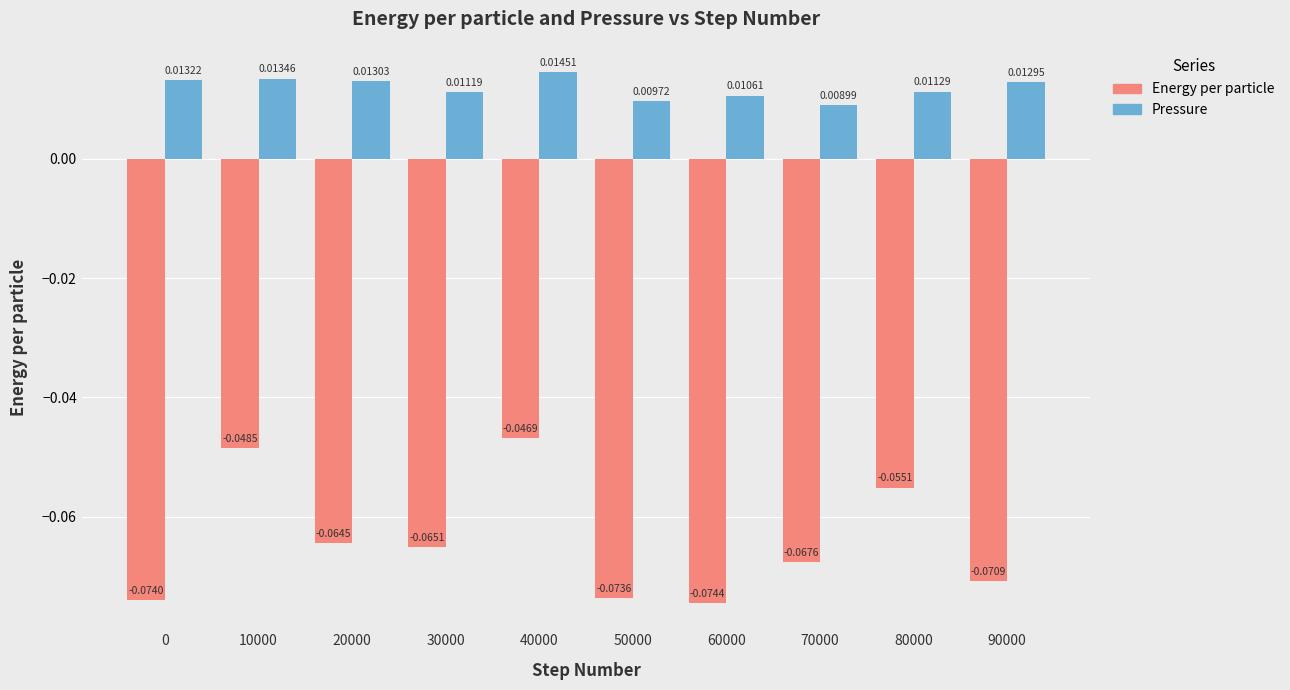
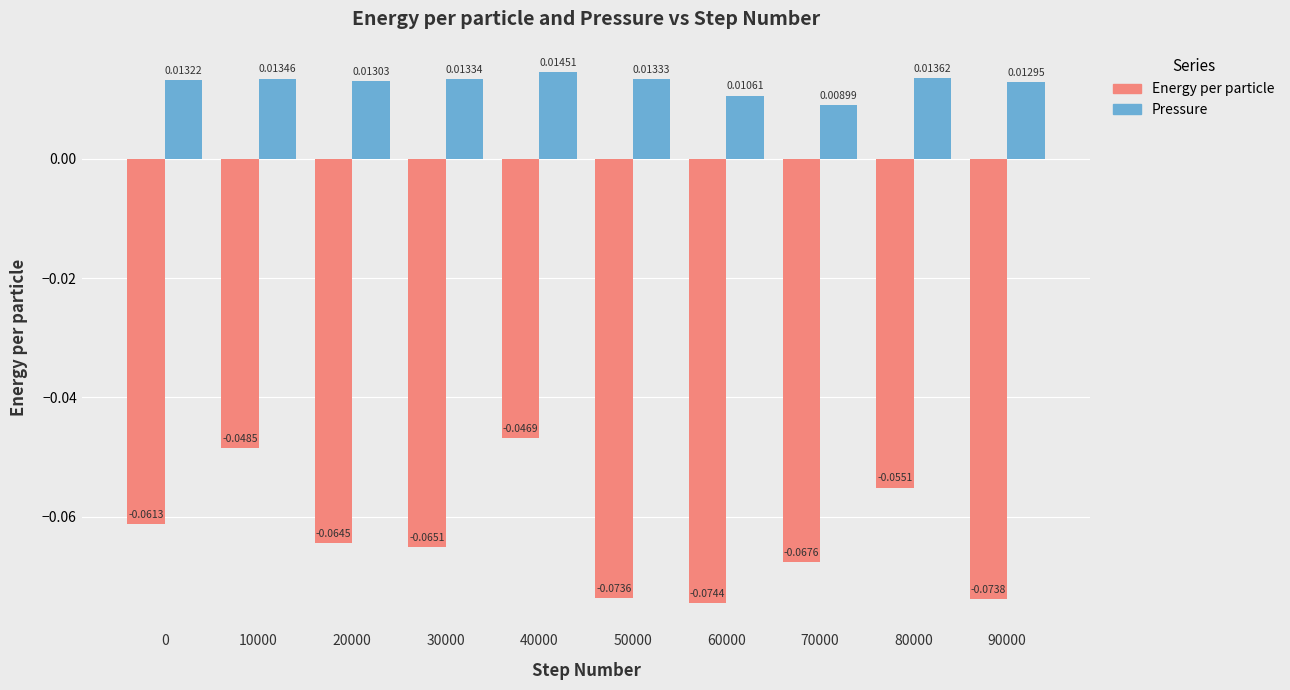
Energy per particle, 0: -0.0740 -> -0.0613
Pressure, 30000: 0.01119 -> 0.01334
Pressure, 50000: 0.00972 -> 0.01333
Pressure, 80000: 0.01129 -> 0.01362
Energy per particle, 90000: -0.0709 -> -0.0738
